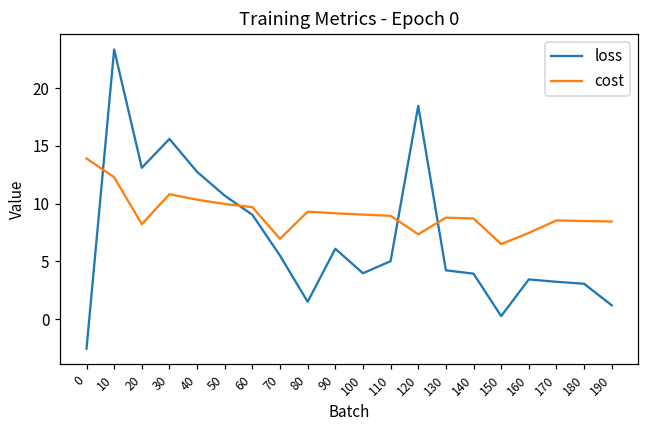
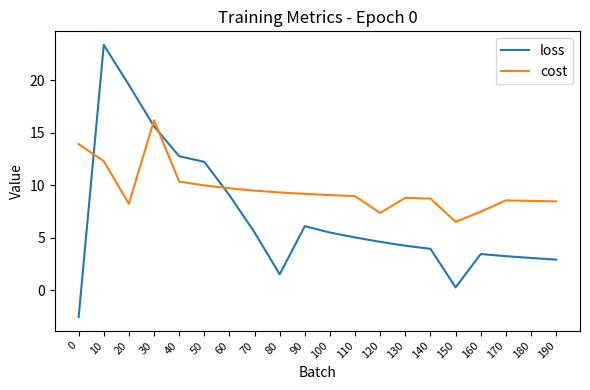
loss, 20: 13.1 -> 19.5
cost, 30: 10.8 -> 16.2
loss, 50: 10.7 -> 12.2
cost, 70: 7.0 -> 9.5
loss, 100: 4.0 -> 5.5
loss, 120: 18.5 -> 4.6
loss, 190: 1.2 -> 2.9
